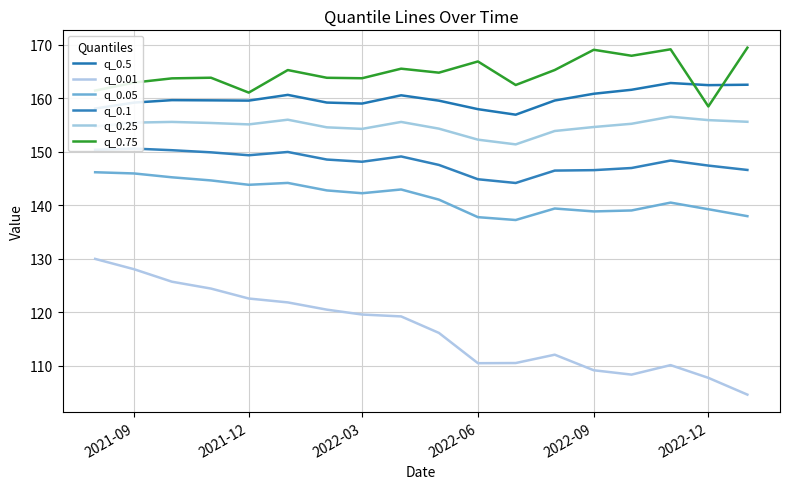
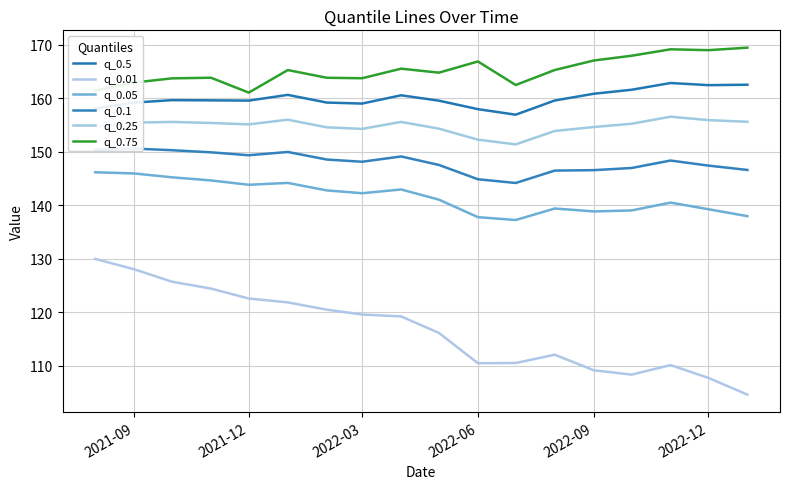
q_0.75, 2022-09: 169 -> 167
q_0.75, 2022-12: 158 -> 169
